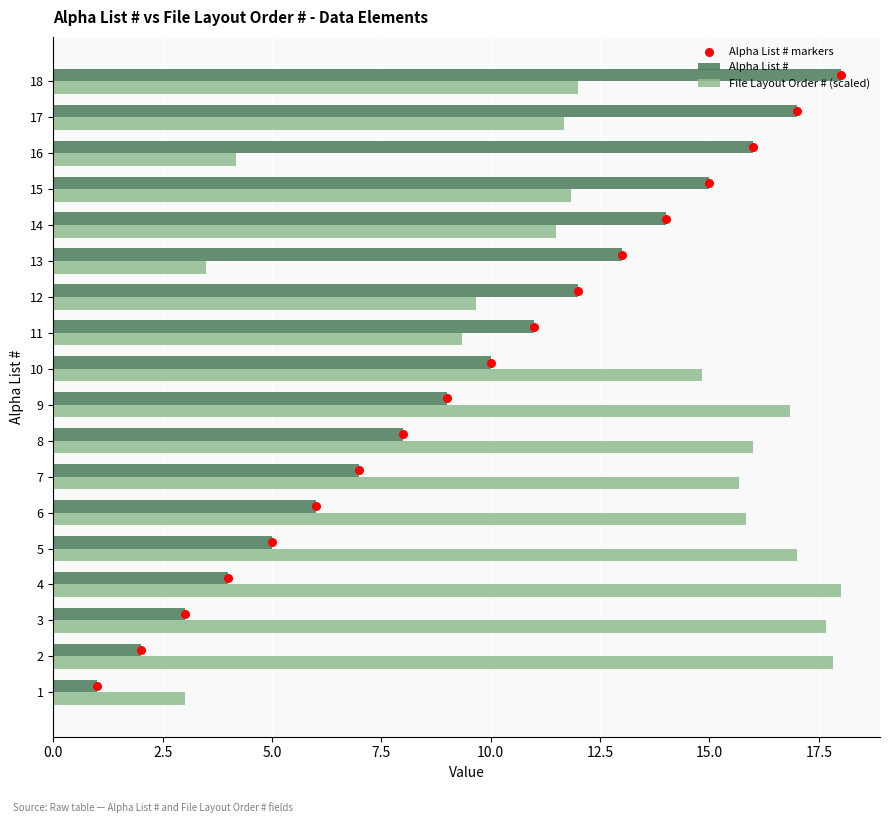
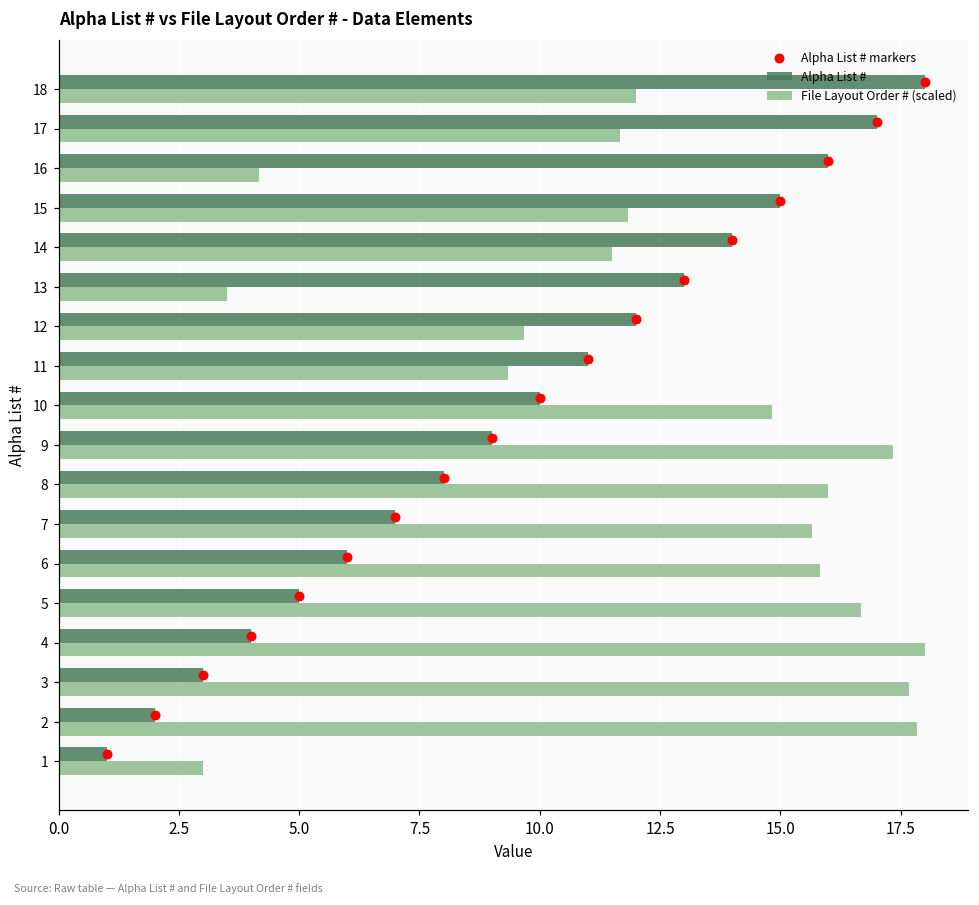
File Layout Order # (scaled), 9: 16.8 -> 17.3
File Layout Order # (scaled), 5: 17.0 -> 16.7
